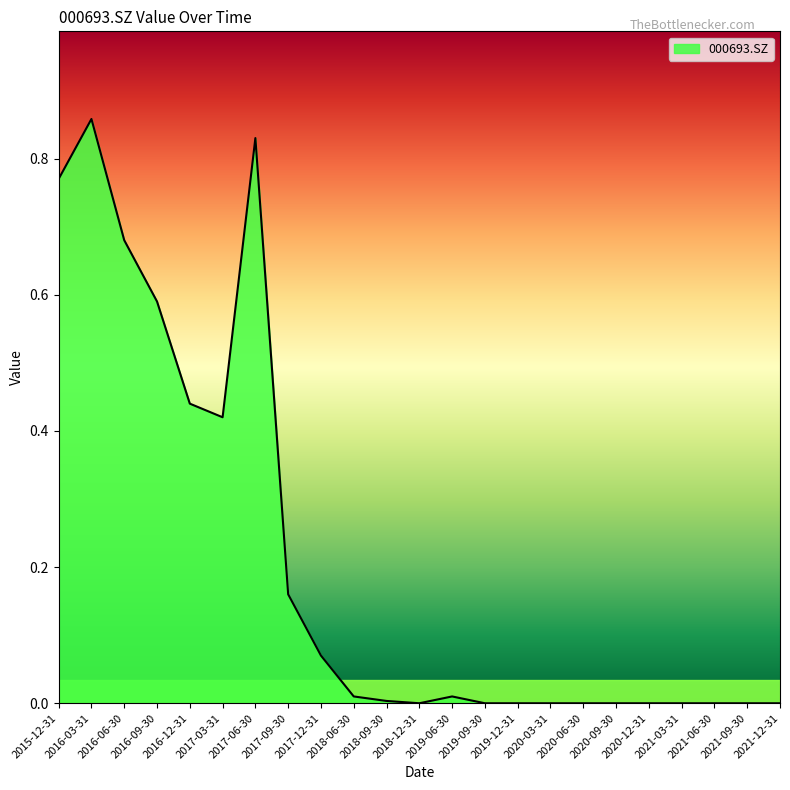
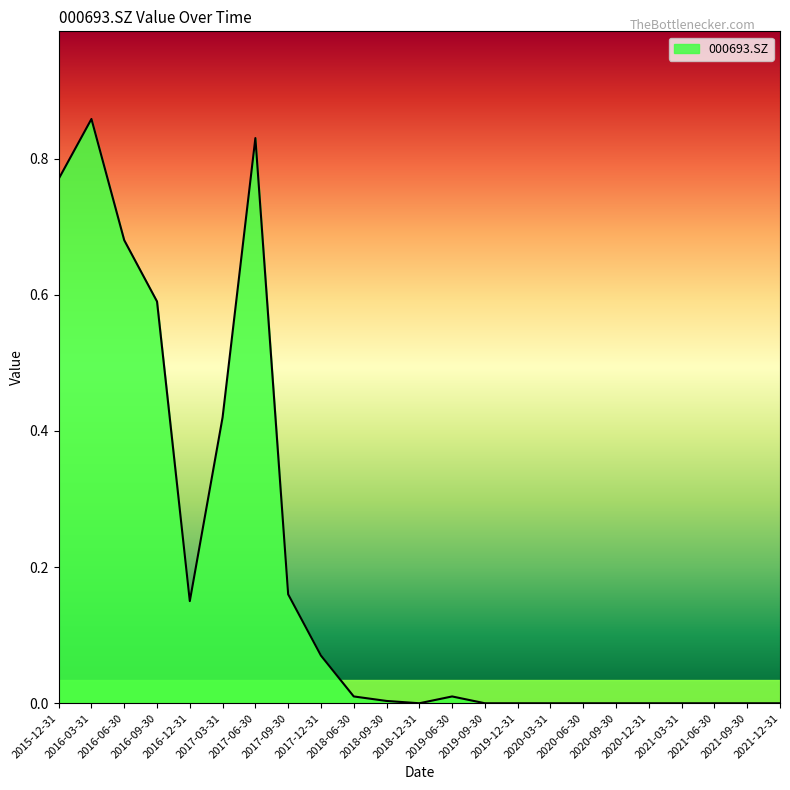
2016-12-31: 0.44 -> 0.15
